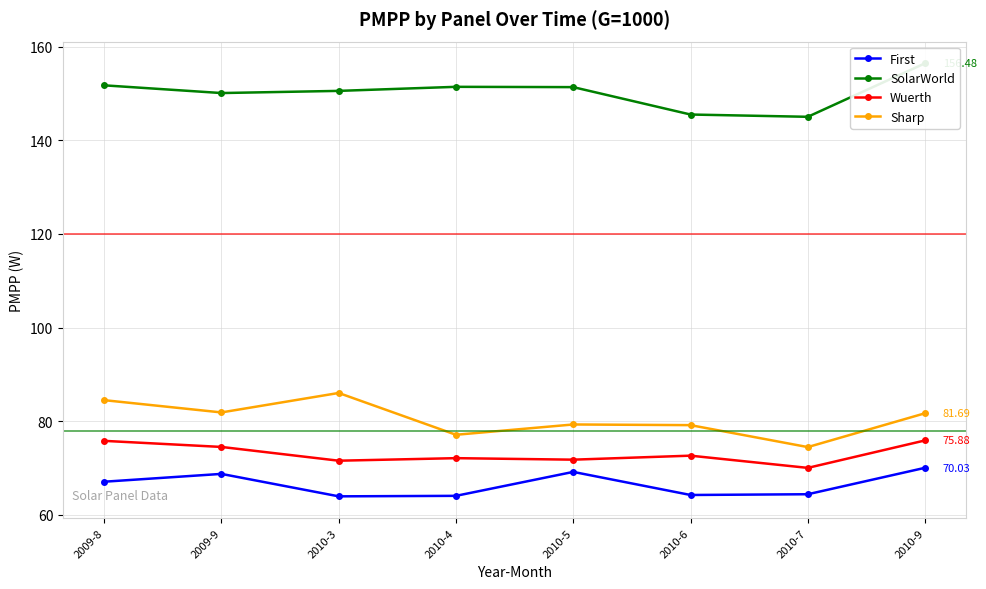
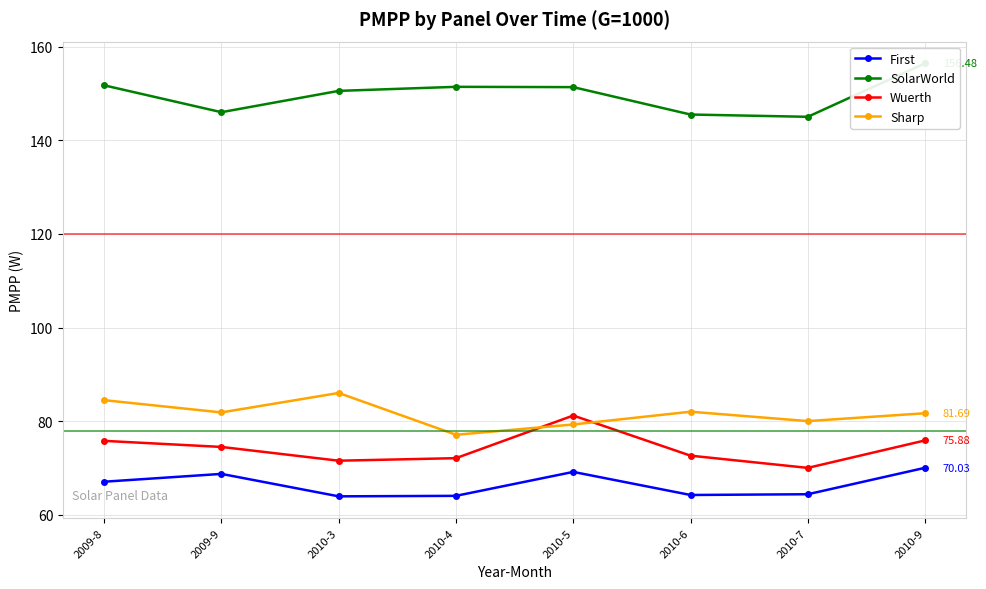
SolarWorld, 2009-9: 150 -> 146
Wuerth, 2010-5: 72 -> 81
Sharp, 2010-6: 79 -> 82
Sharp, 2010-7: 74 -> 80
